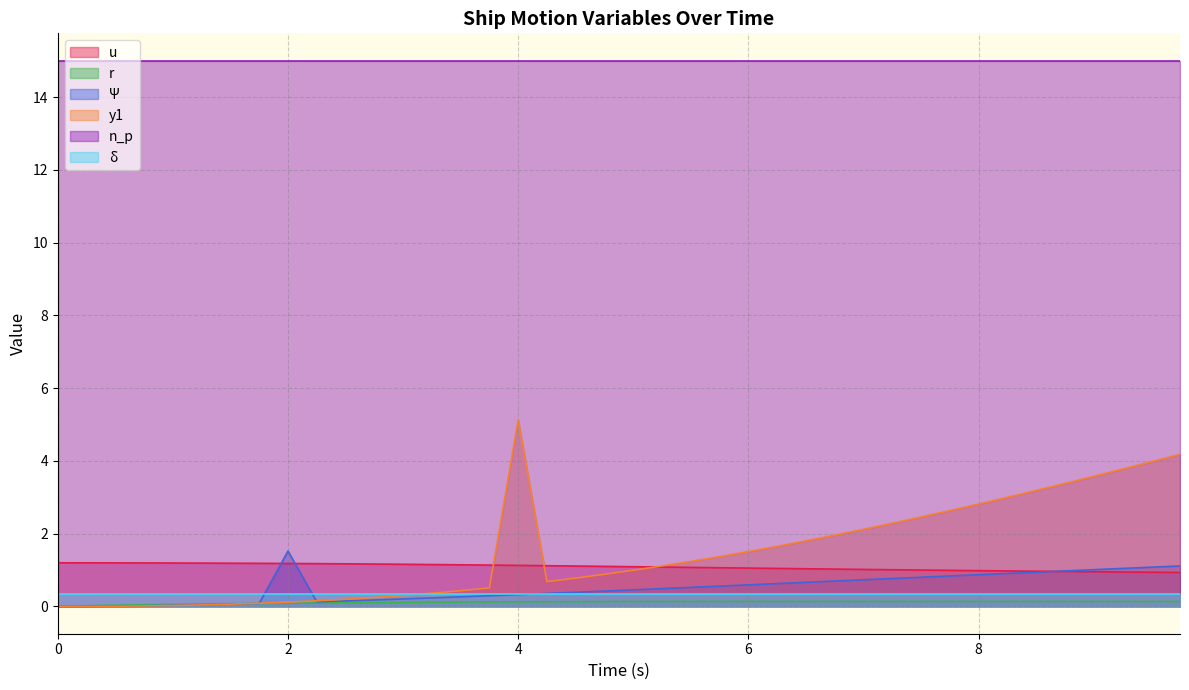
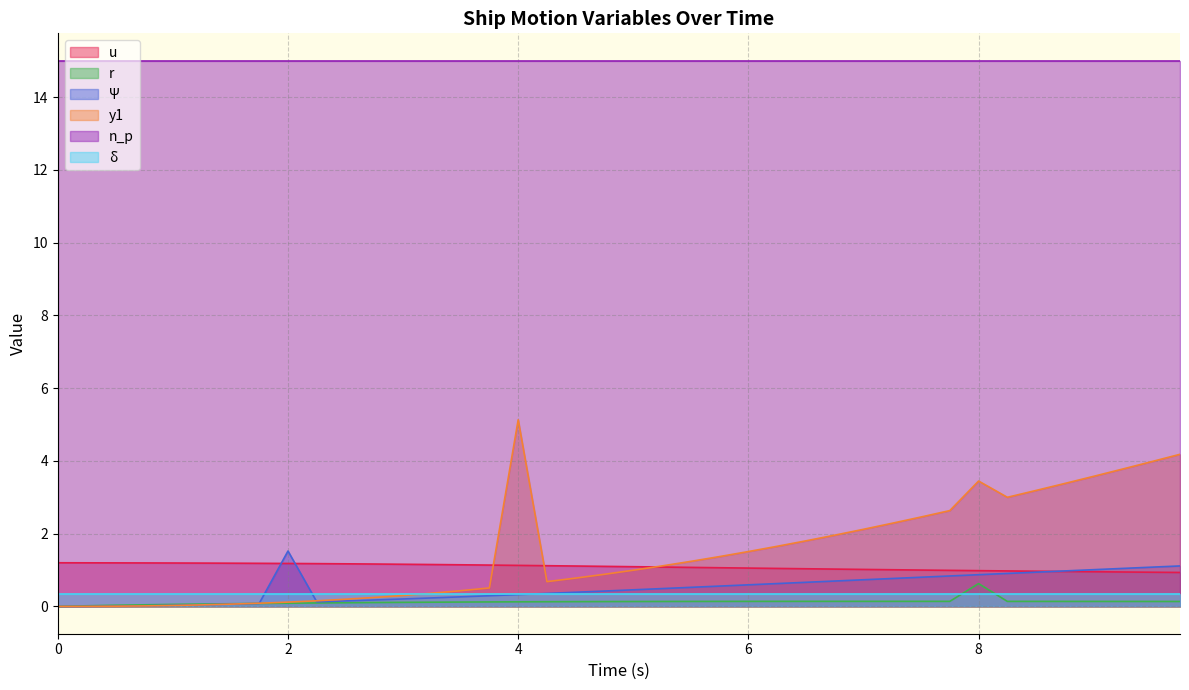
r, 8: 0.1 -> 0.6
y1, 8: 2.8 -> 3.4
